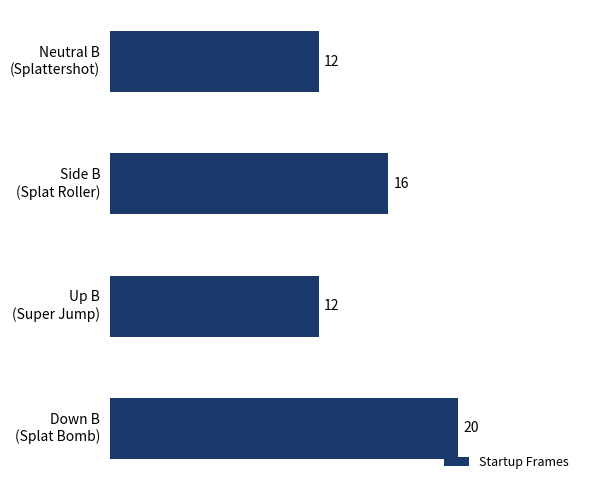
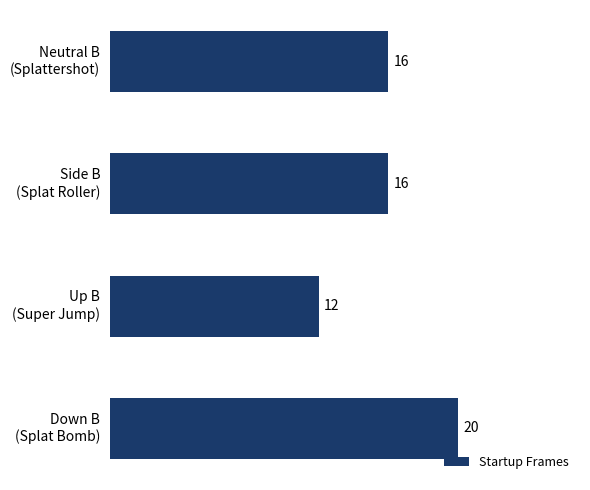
Neutral B (Splattershot): 12 -> 16
